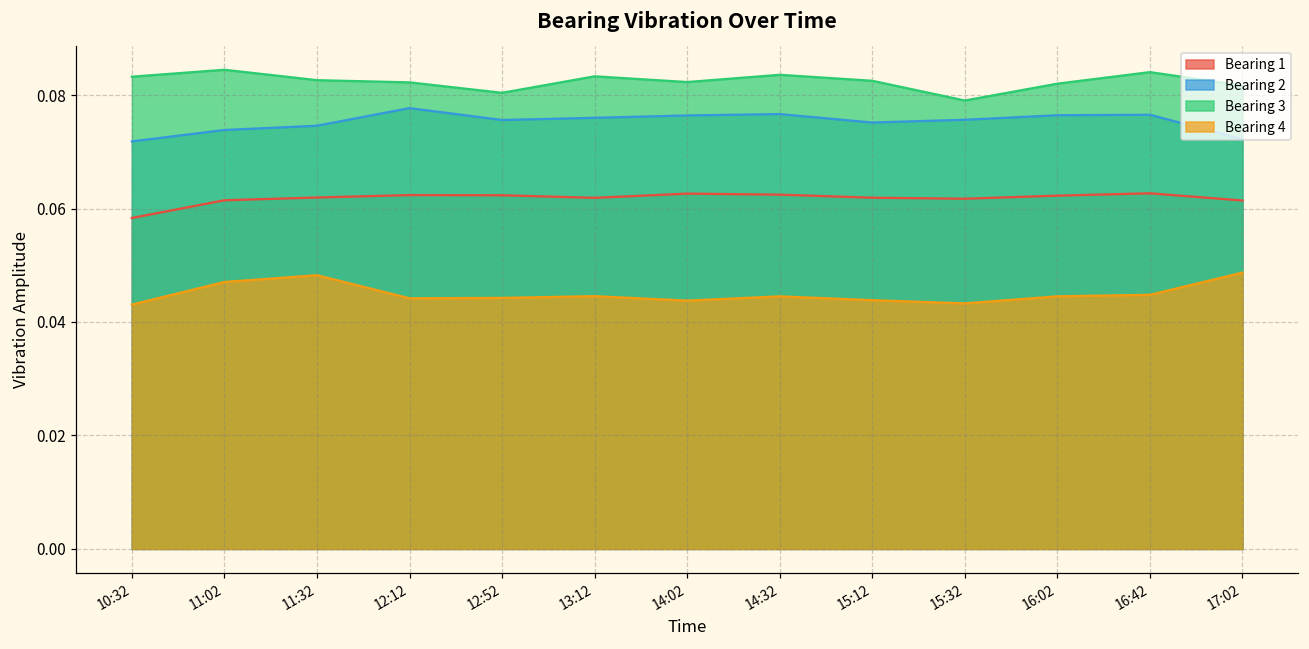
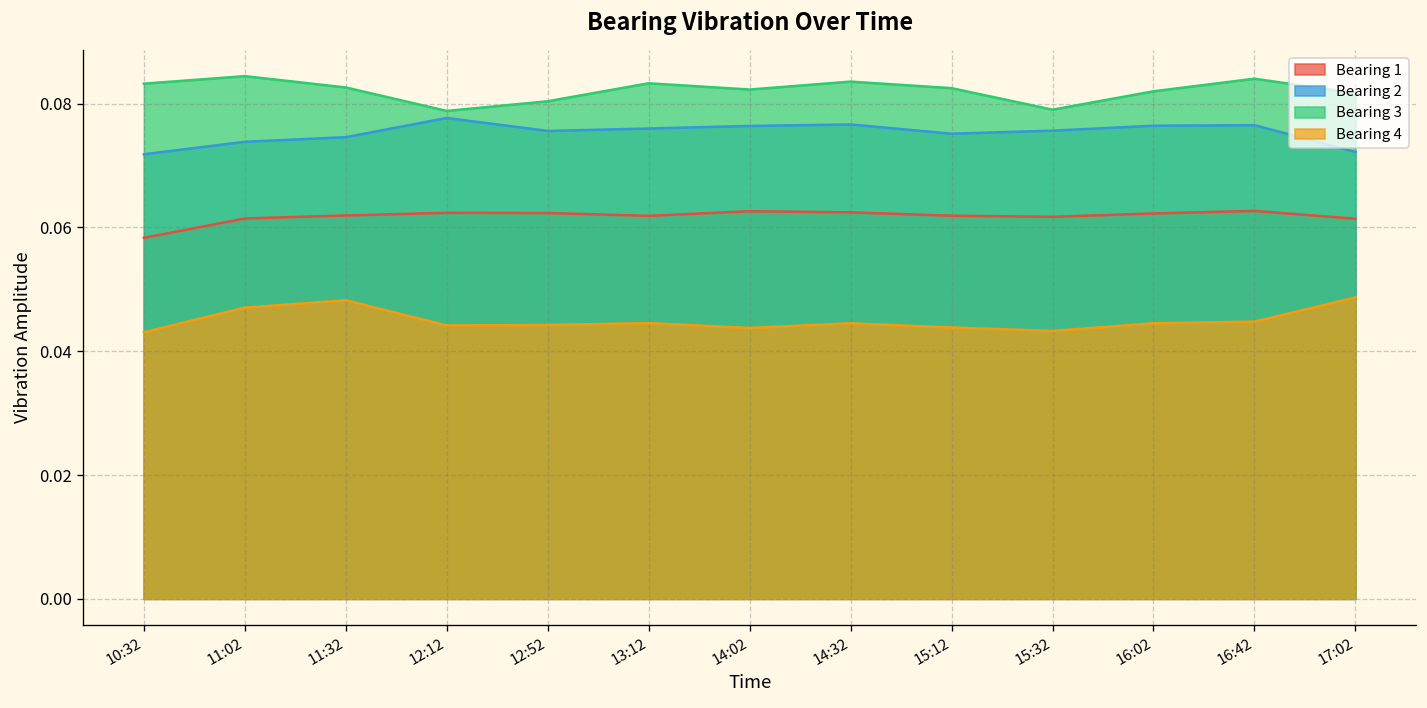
Bearing 3, 12:12: 0.082 -> 0.079
